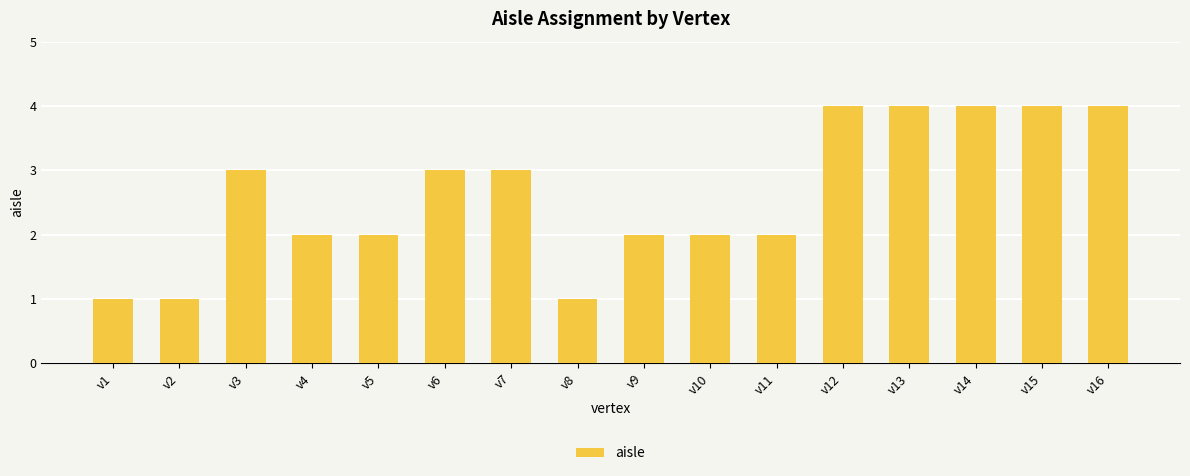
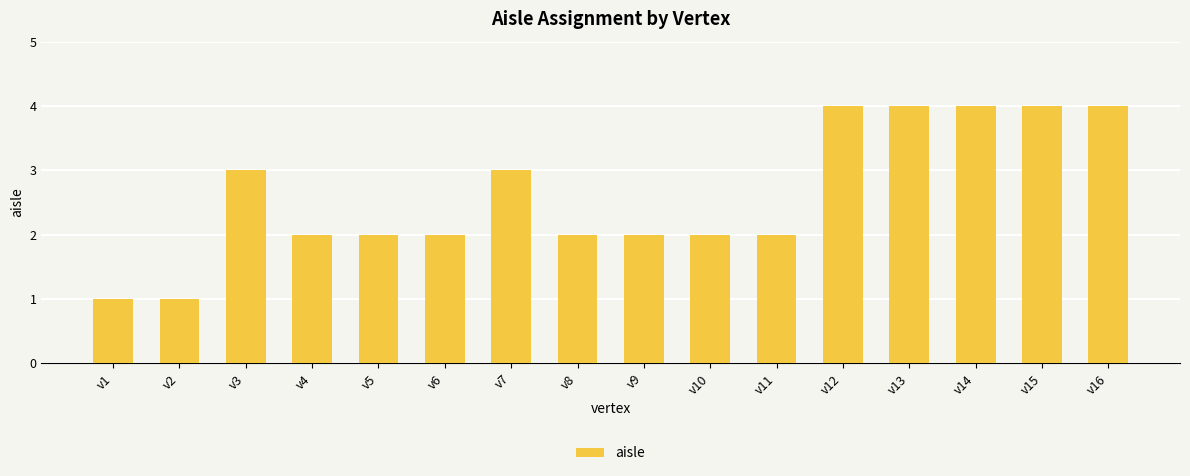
v6: 3 -> 2
v8: 1 -> 2
